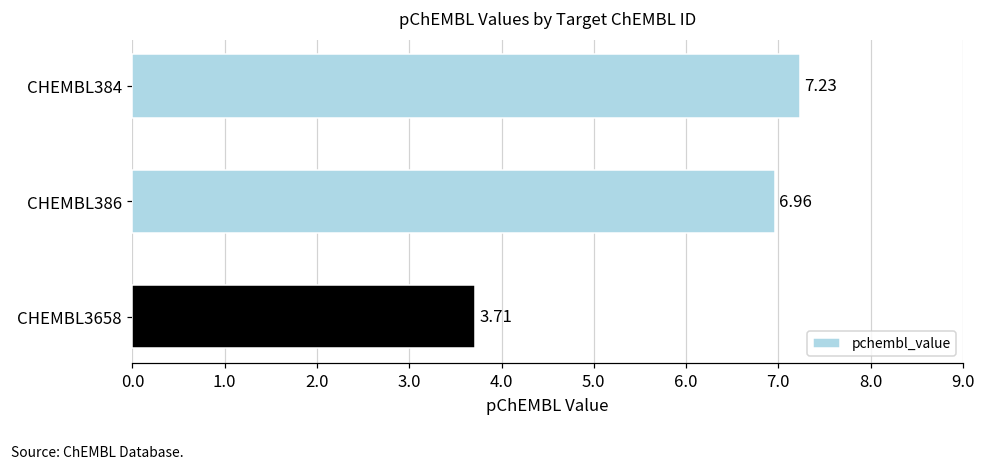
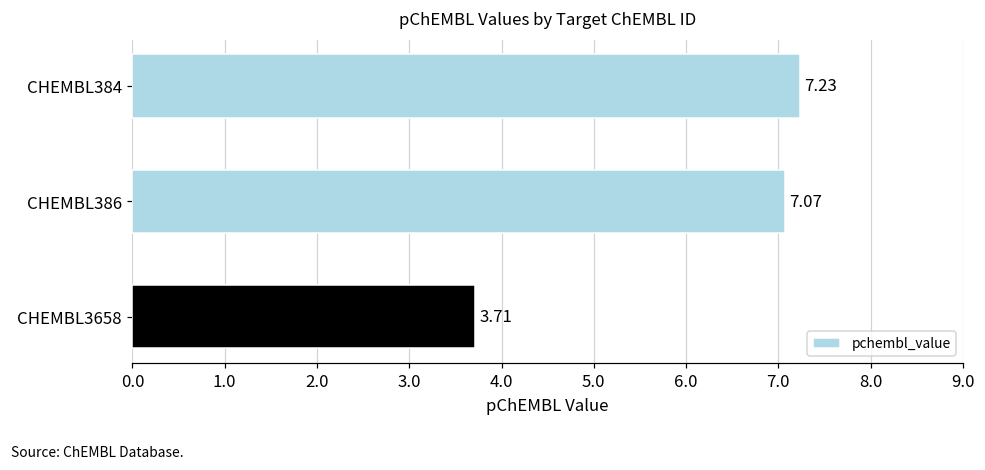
CHEMBL386: 6.96 -> 7.07
